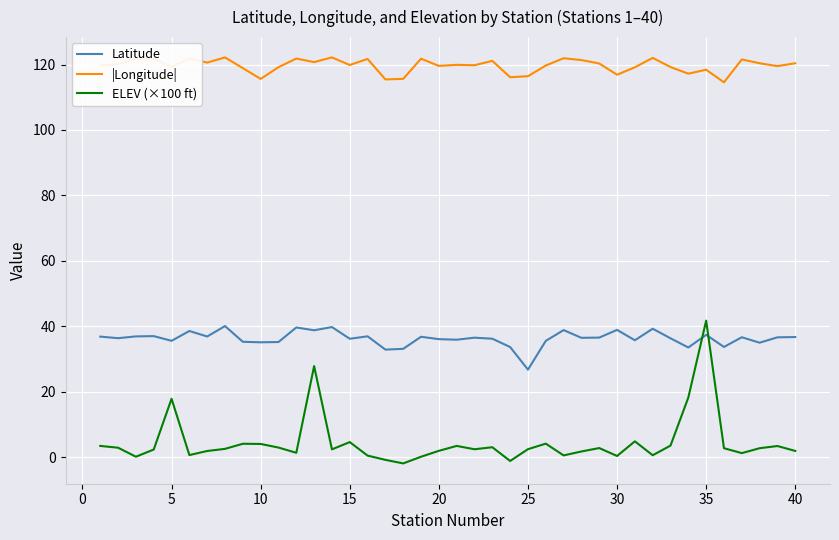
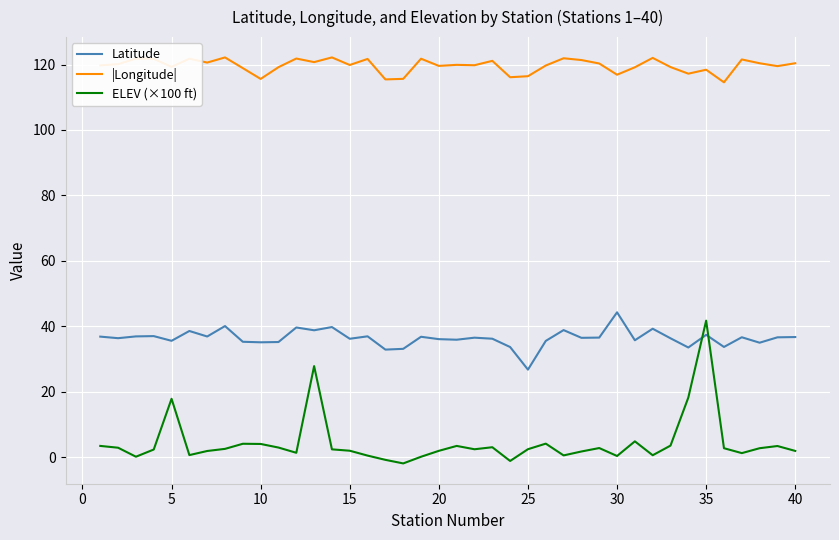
ELEV (×100 ft), 15: 5 -> 2
Latitude, 30: 39 -> 44
